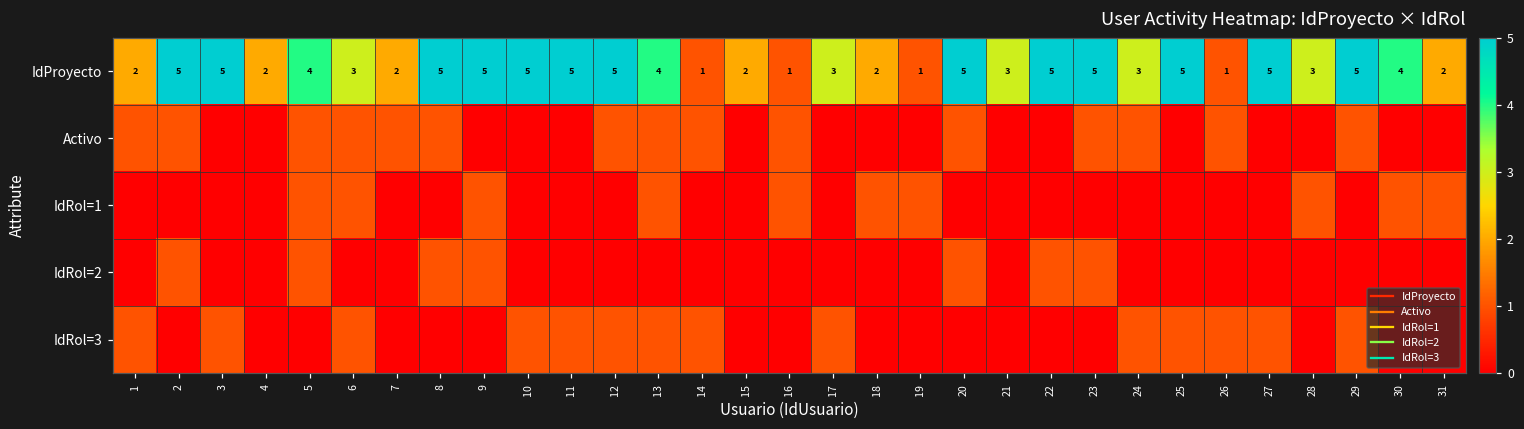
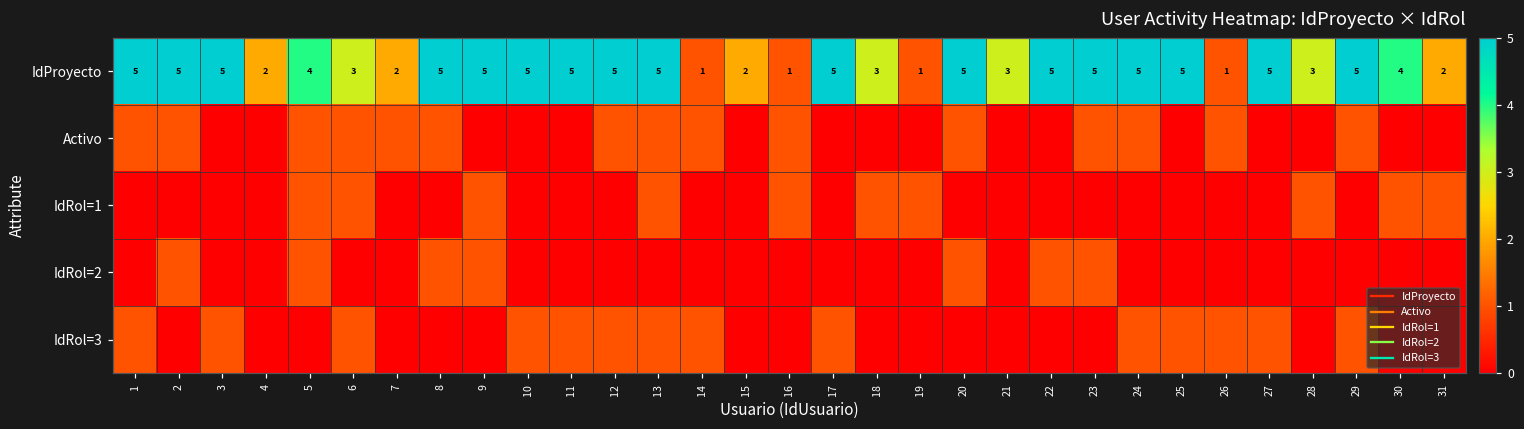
IdProyecto, 1: 2 -> 5
IdProyecto, 13: 4 -> 5
IdProyecto, 17: 3 -> 5
IdProyecto, 18: 2 -> 3
IdProyecto, 24: 3 -> 5
